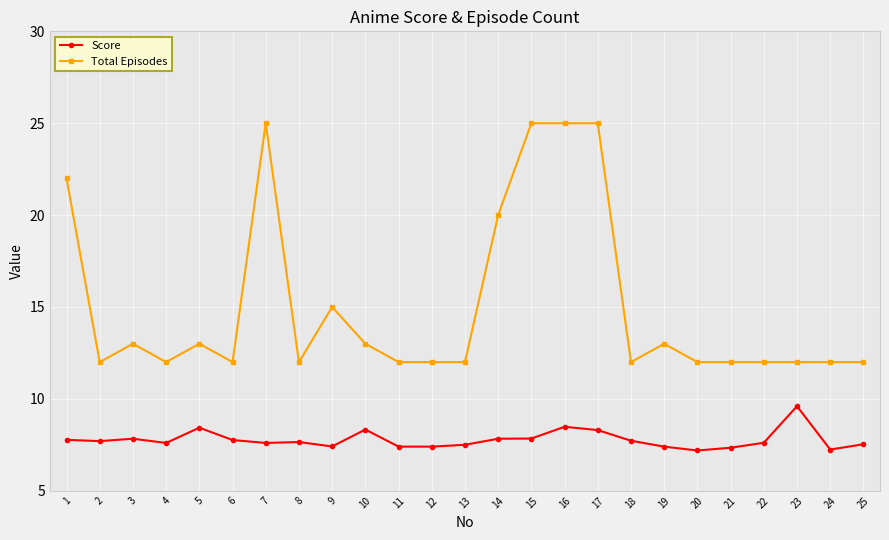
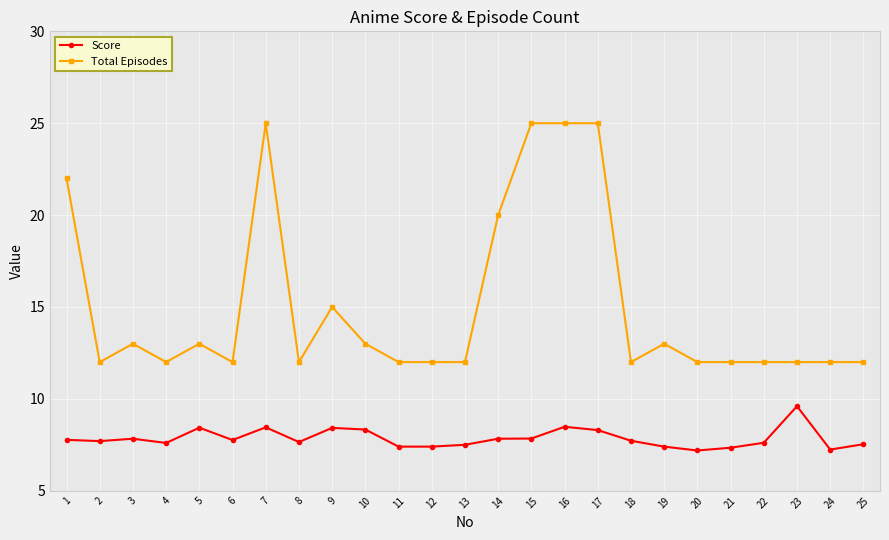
Score, 7: 7.6 -> 8.5
Score, 9: 7.4 -> 8.4
